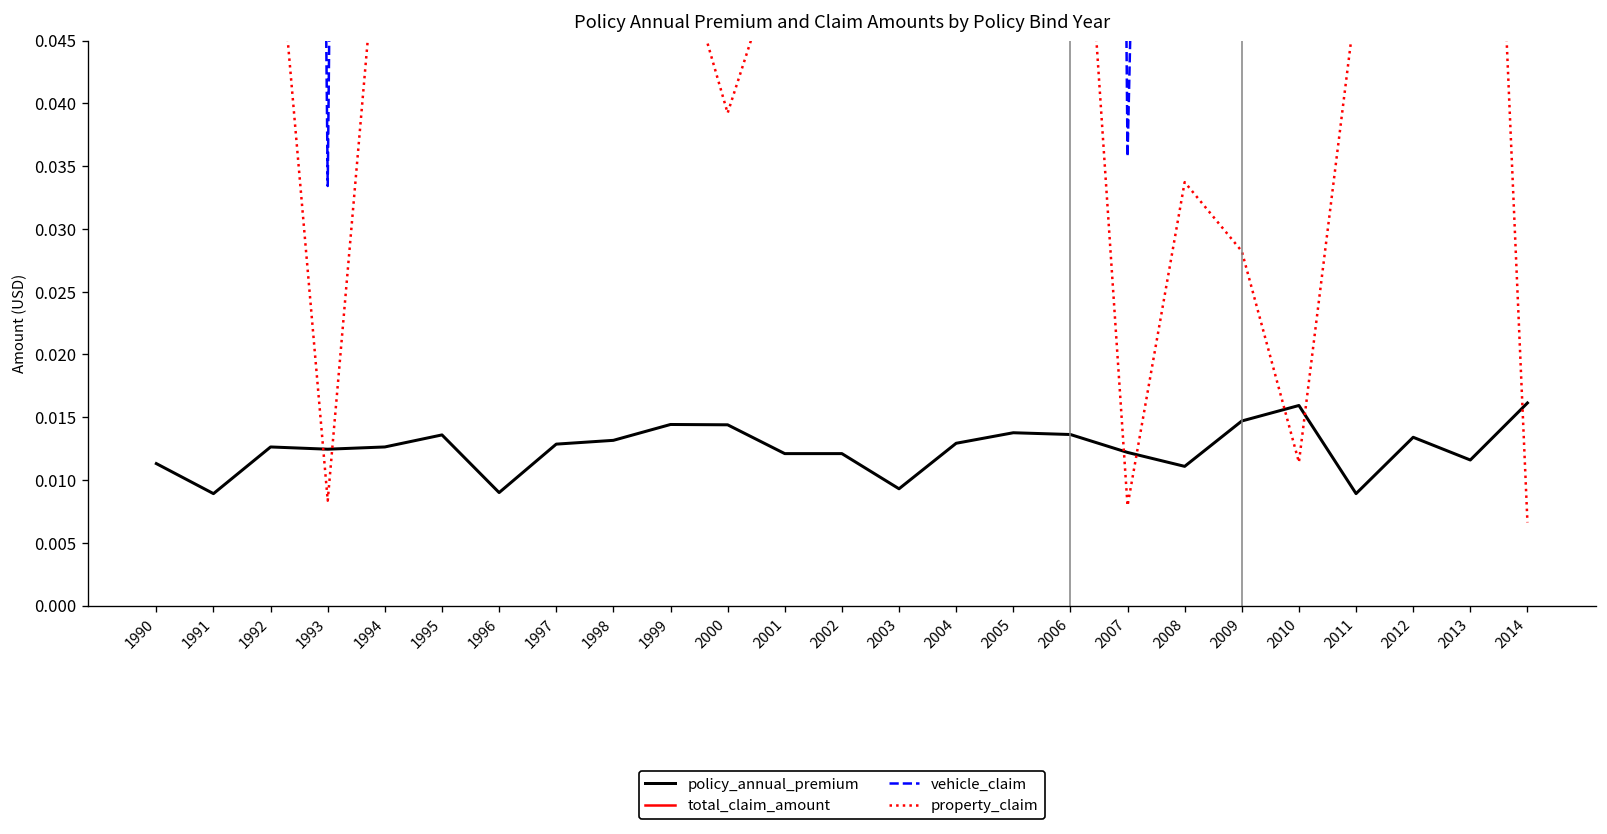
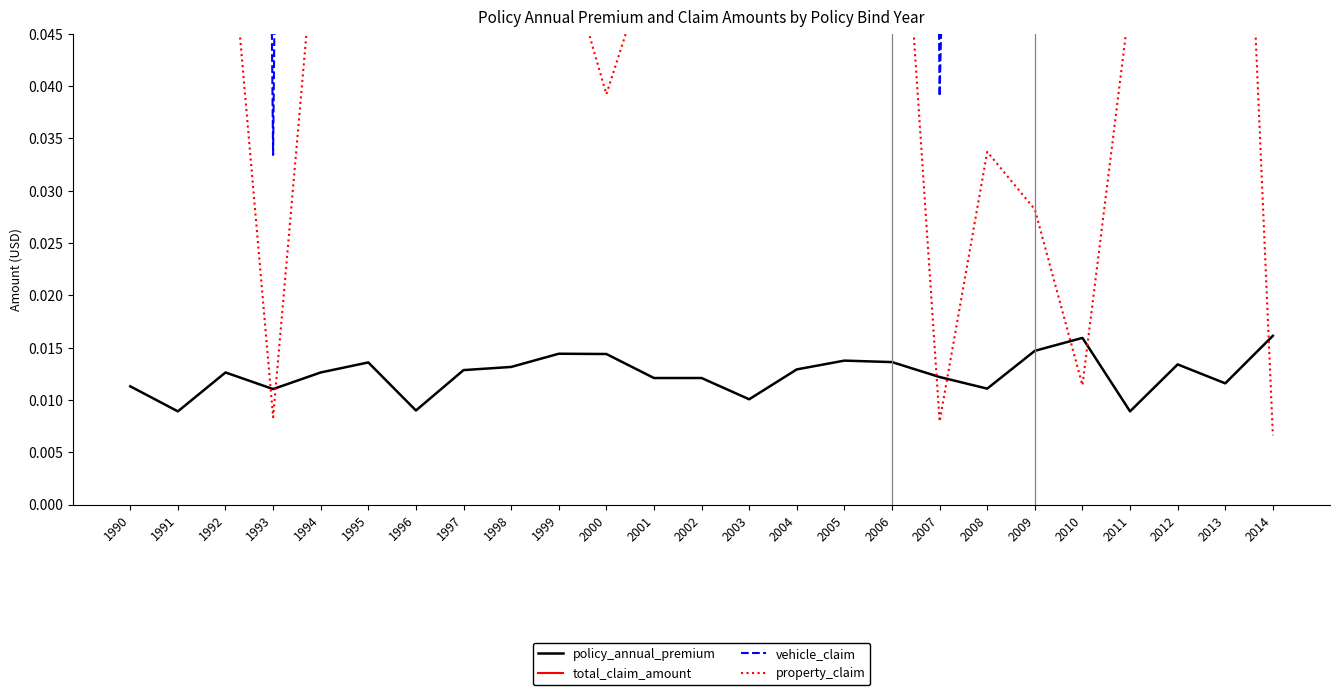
policy_annual_premium, 1993: 0.0125 -> 0.0110
policy_annual_premium, 2003: 0.0093 -> 0.0101
vehicle_claim, 2007: 0.0358 -> 0.0390
